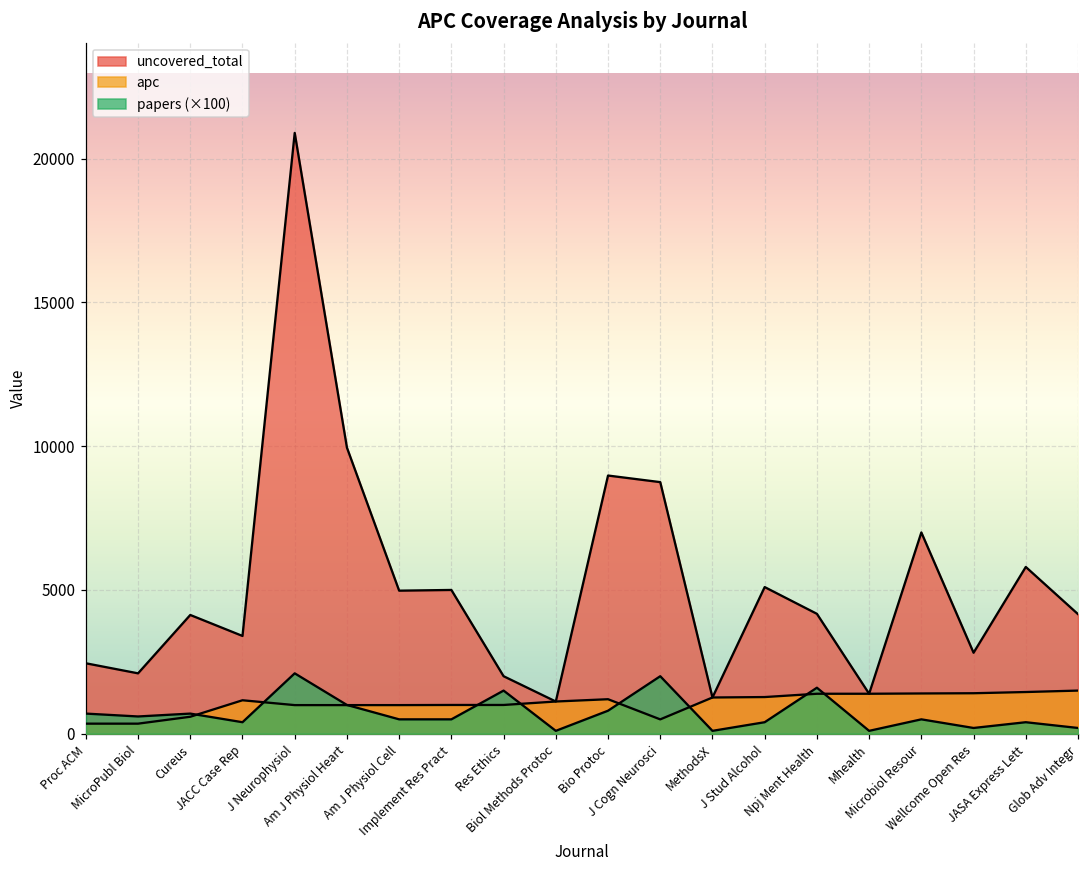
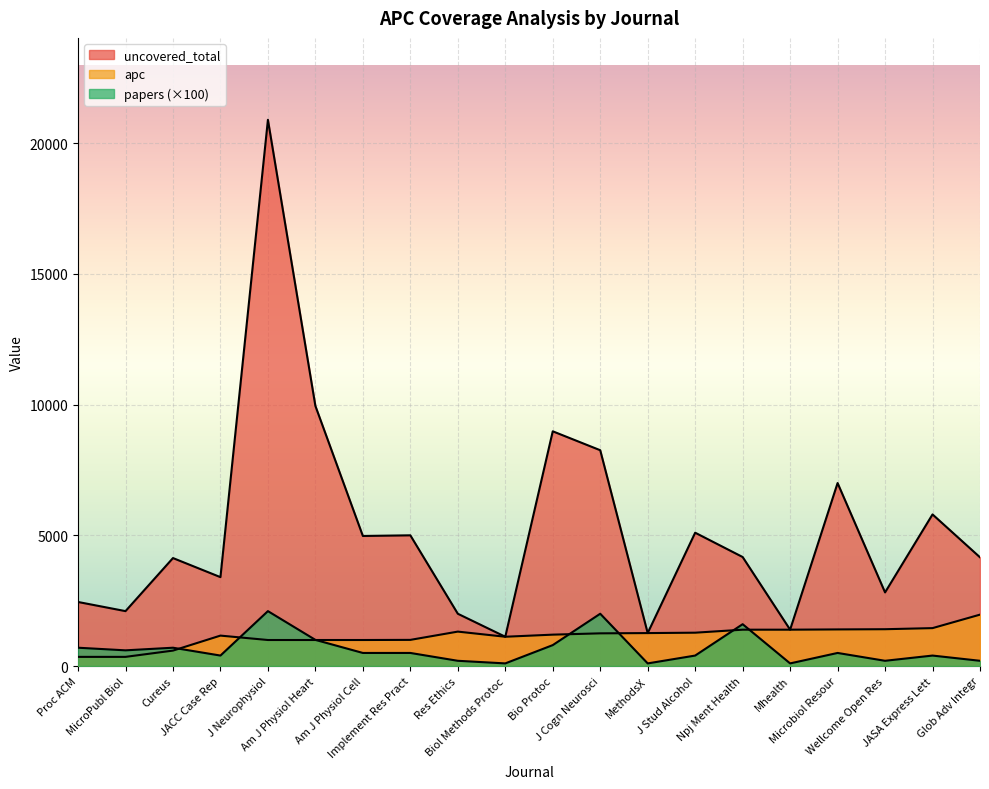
apc, Res Ethics: 1000 -> 1300
papers (×100), Res Ethics: 1500 -> 200
uncovered_total, J Cogn Neurosci: 8800 -> 8300
apc, J Cogn Neurosci: 500 -> 1300
apc, Glob Adv Integr: 1500 -> 2000
